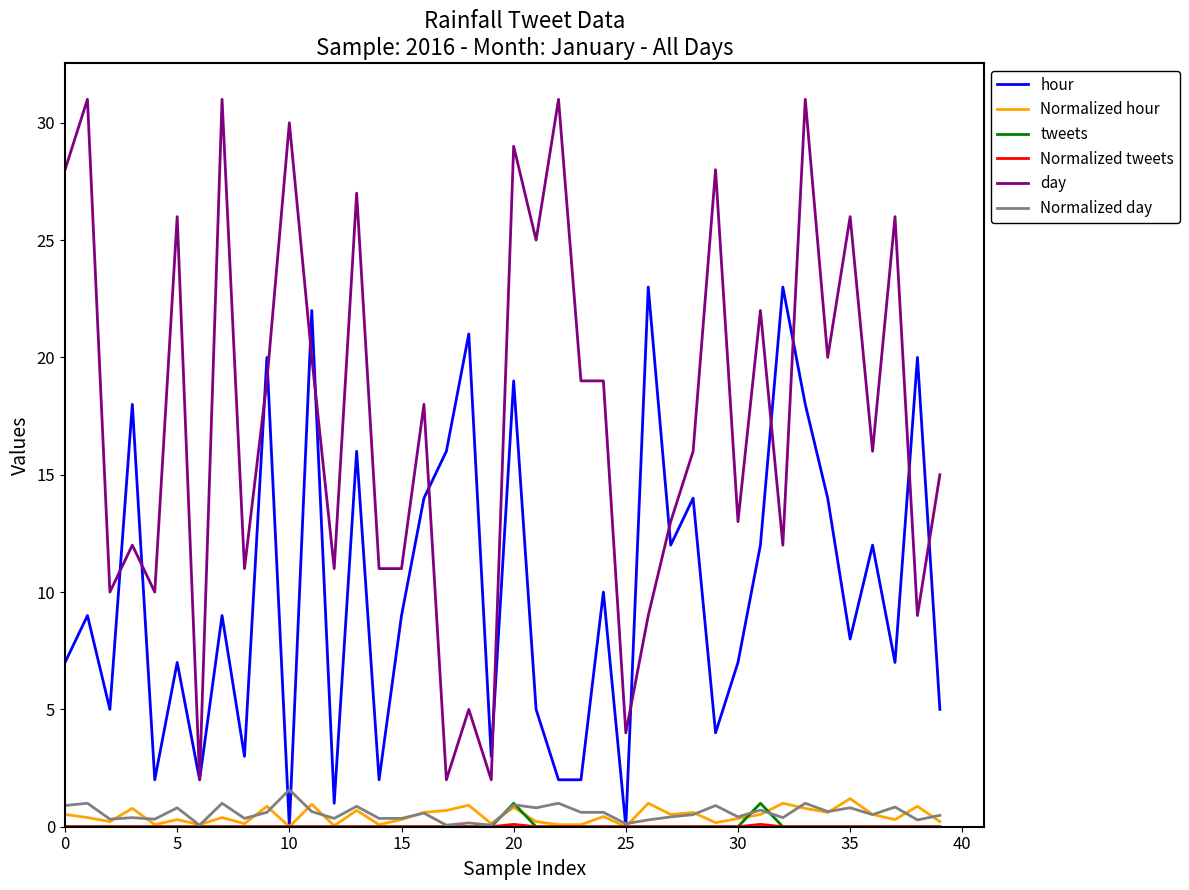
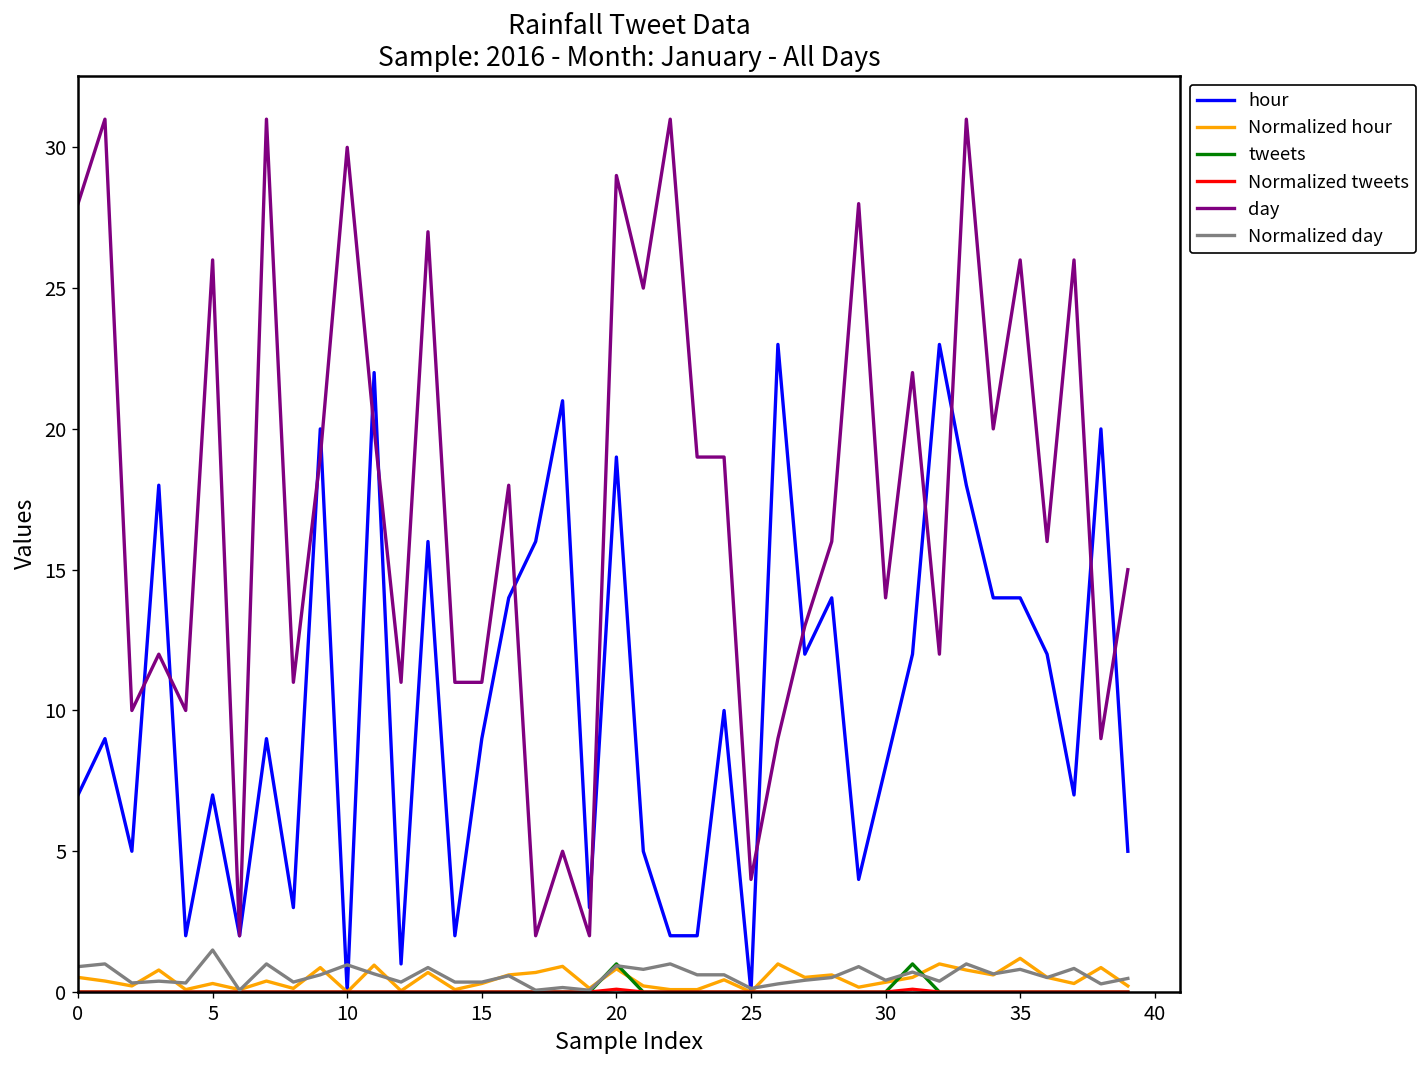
Normalized day, 5: 0.8 -> 1.5
Normalized day, 10: 1.6 -> 1.0
hour, 30: 7 -> 8
day, 30: 13 -> 14
hour, 35: 8 -> 14
